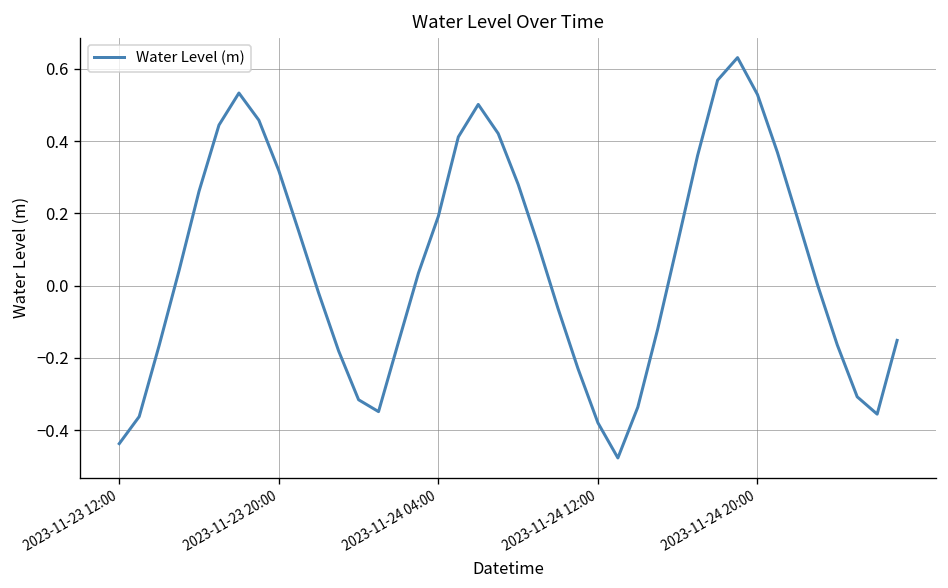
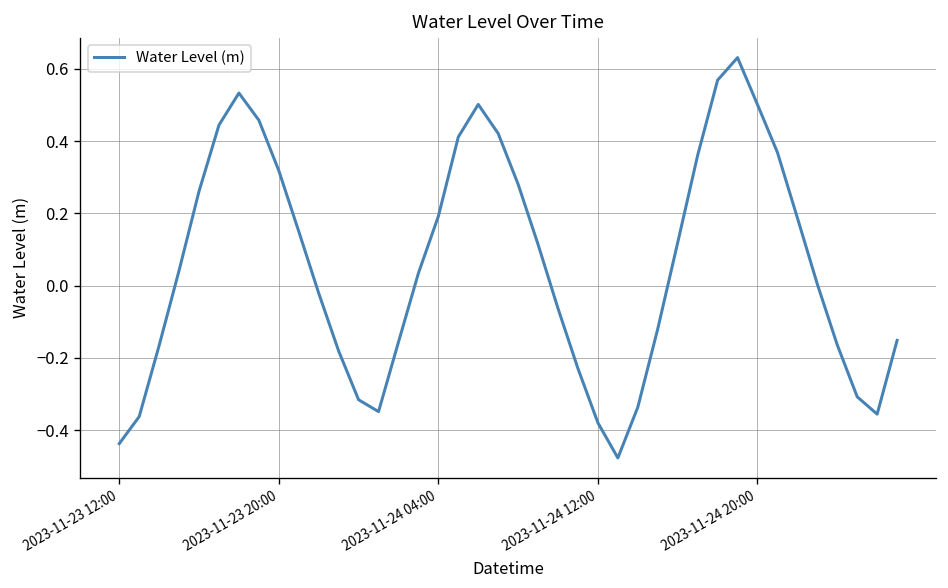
2023-11-24 20:00: 0.53 -> 0.50
